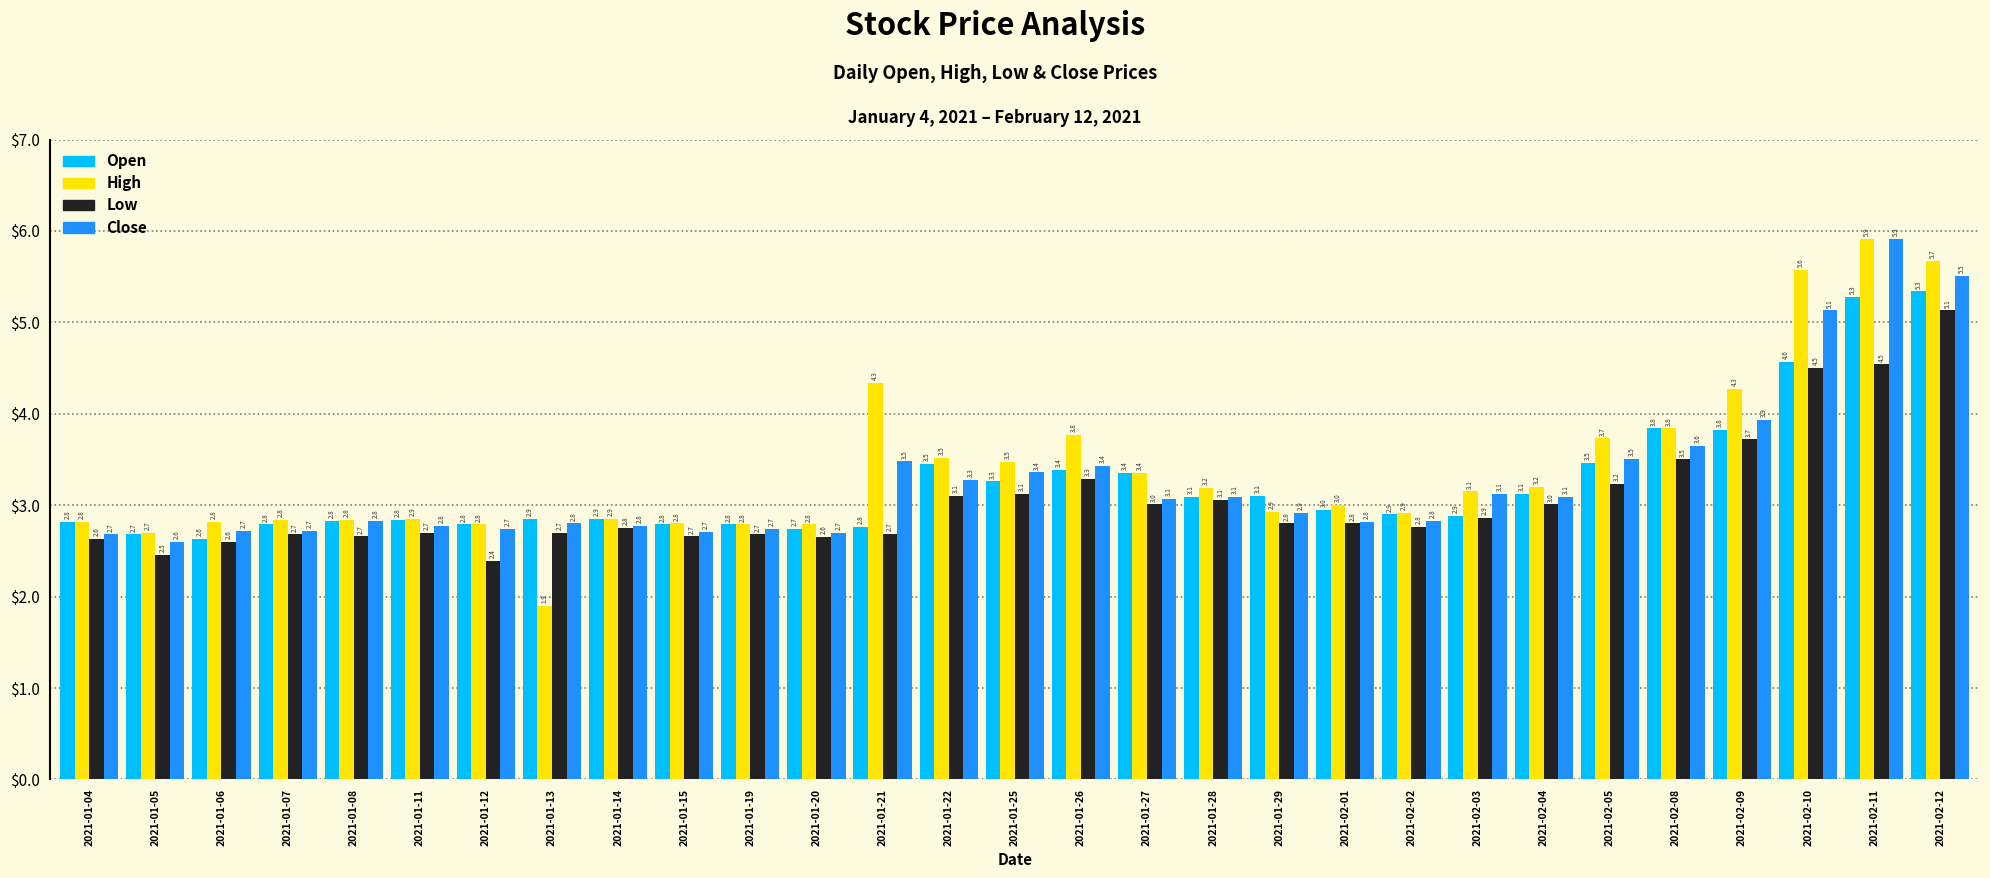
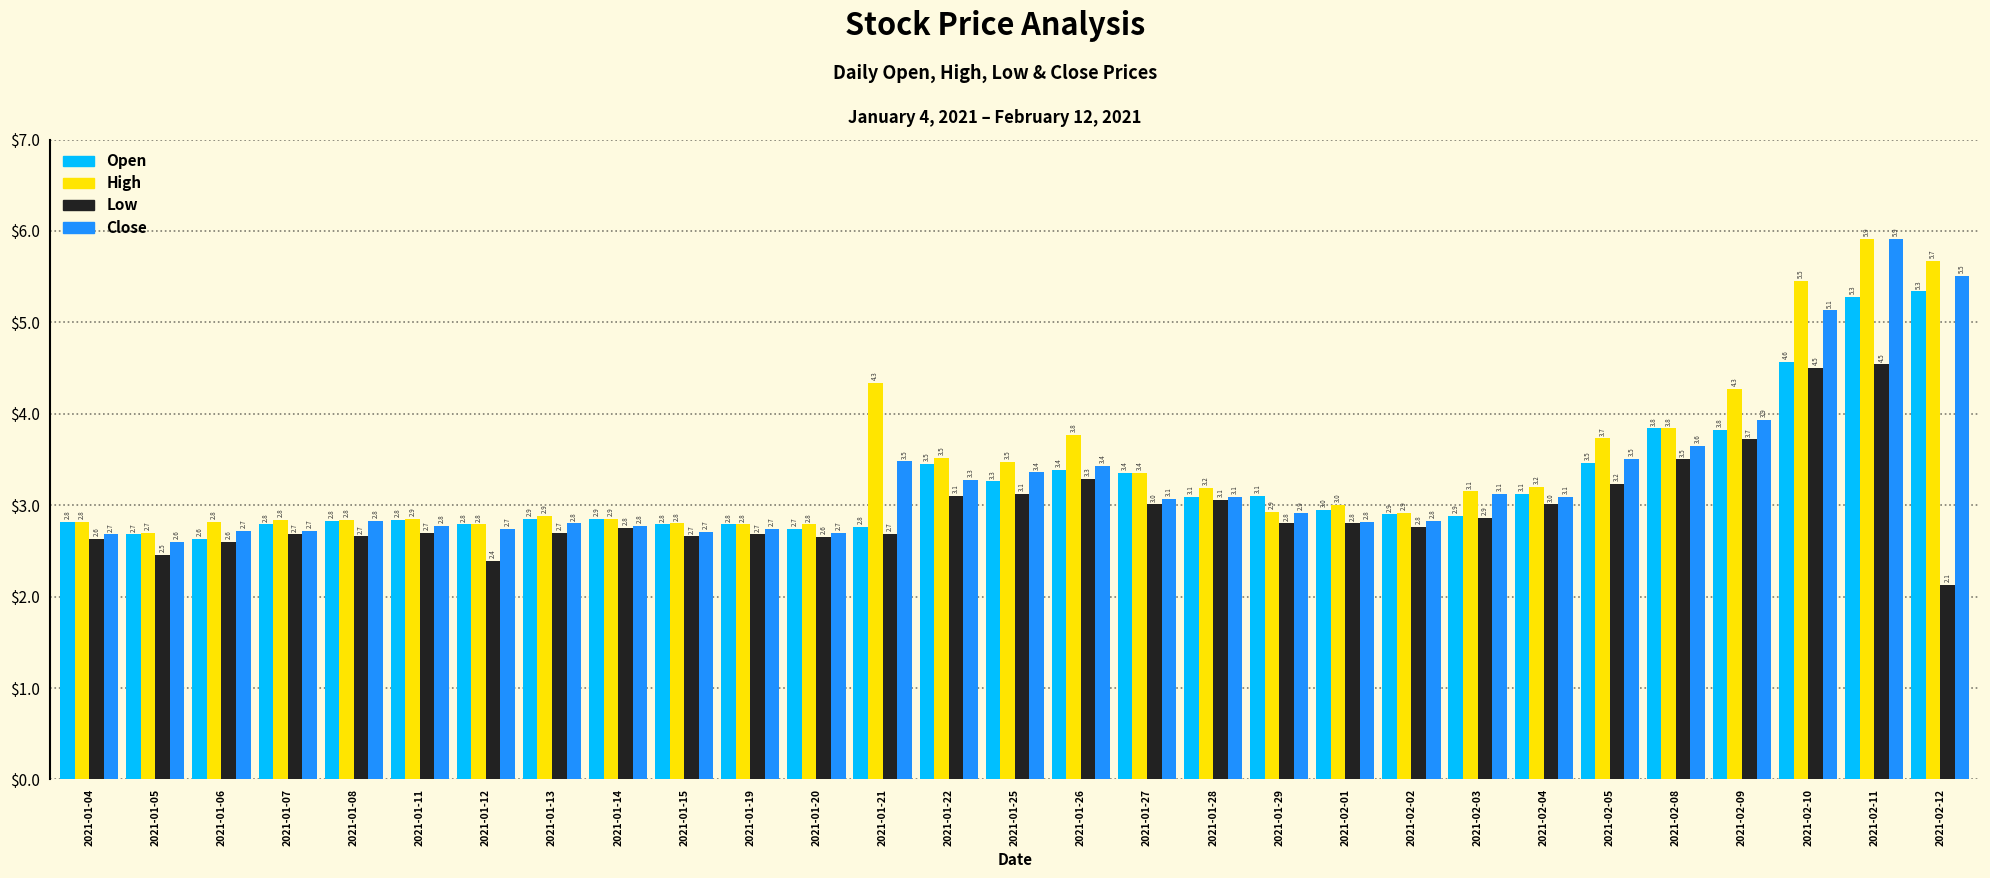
High, 2021-01-13: 1.9 -> 2.9
High, 2021-02-10: 5.6 -> 5.5
Low, 2021-02-12: 5.1 -> 2.1
